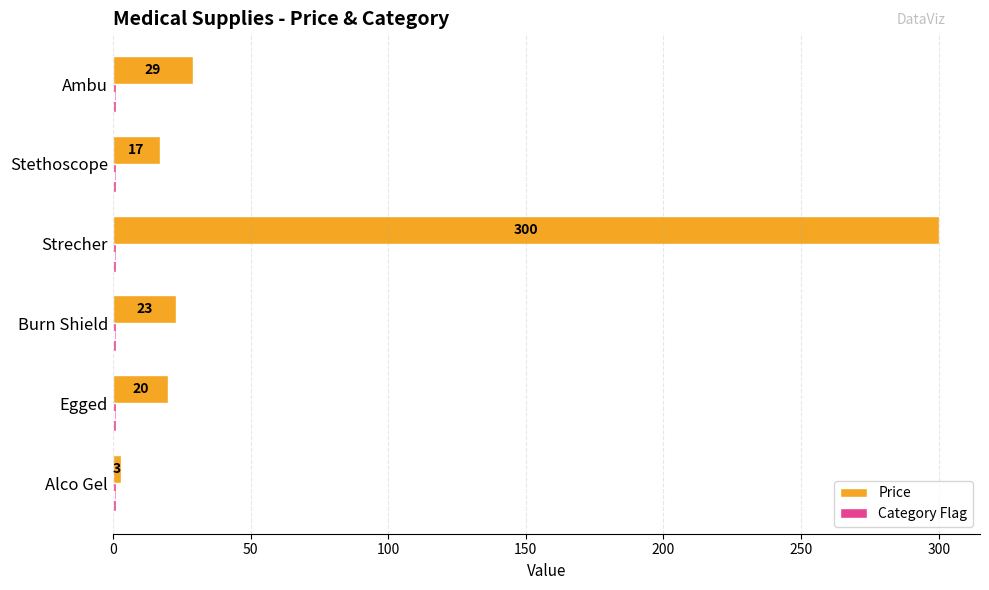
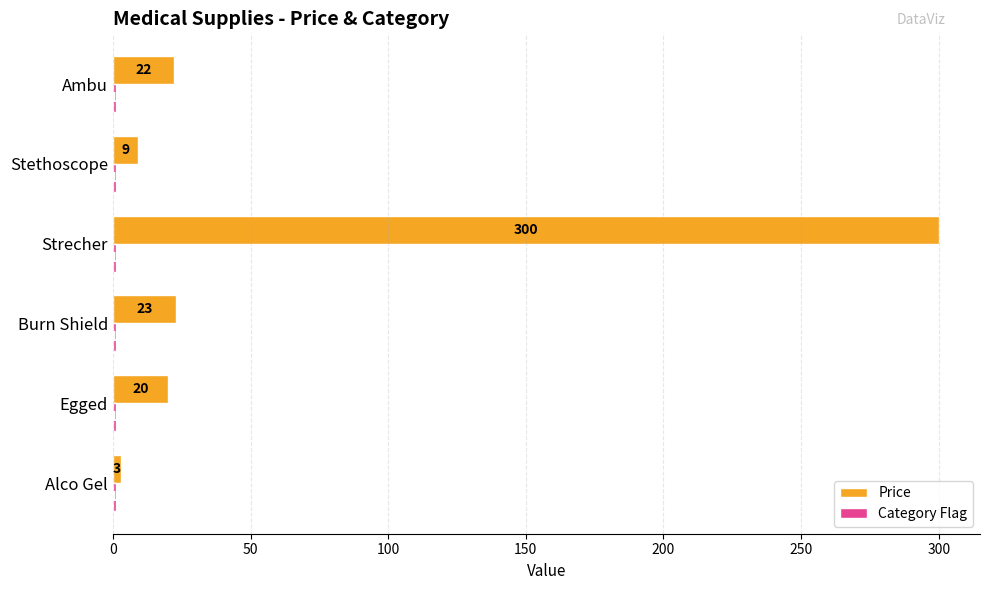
Price, Ambu: 29 -> 22
Price, Stethoscope: 17 -> 9
